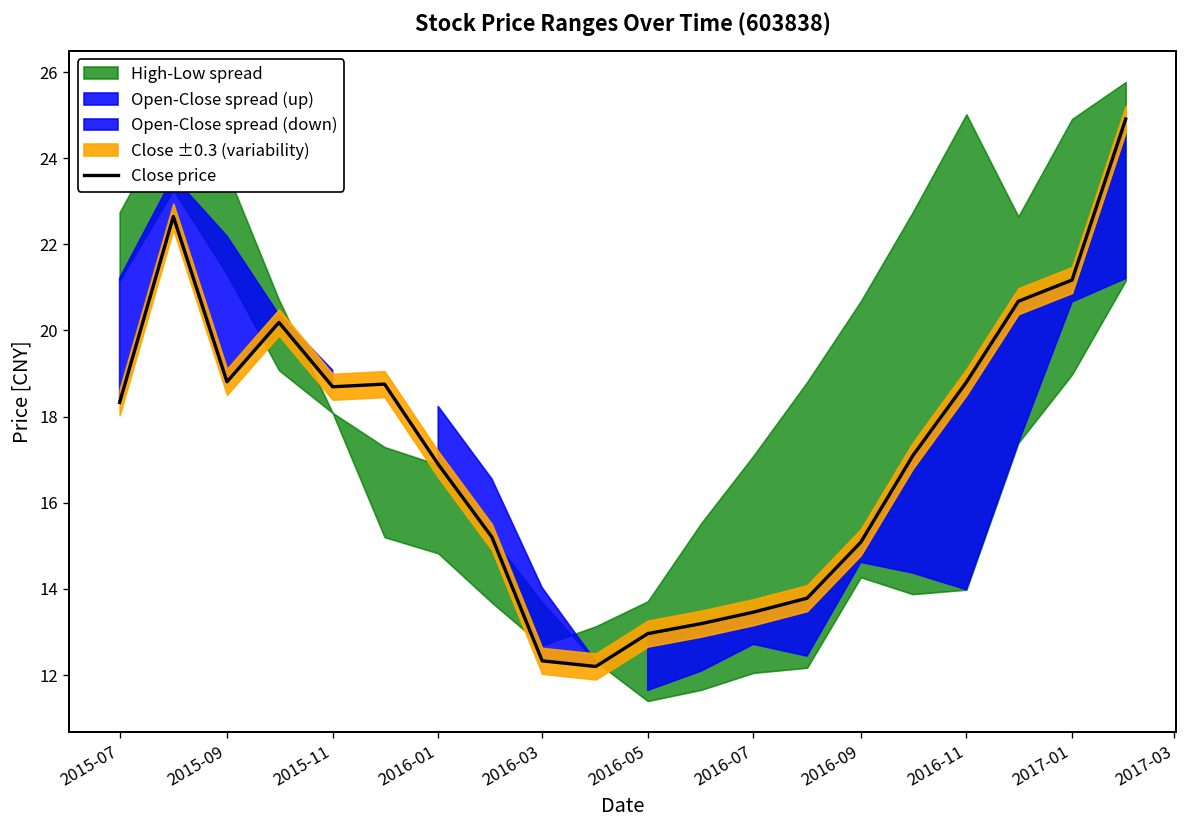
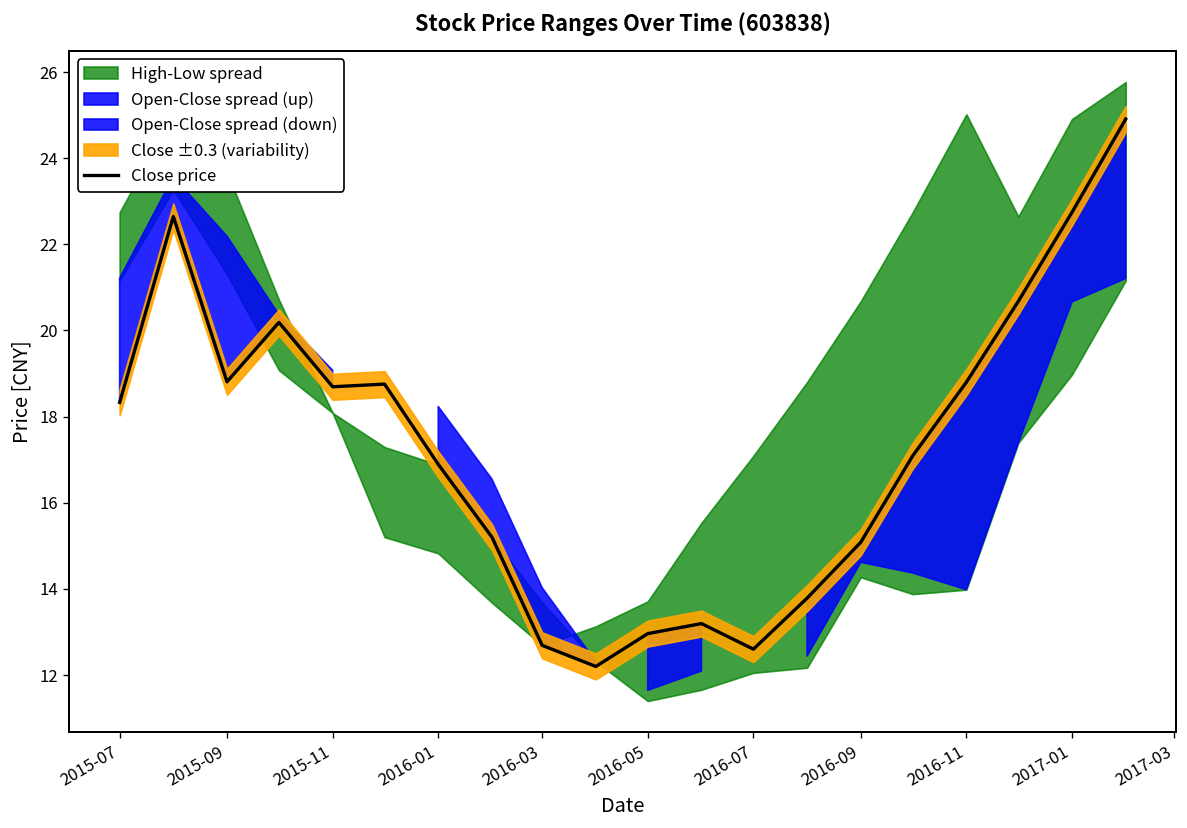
Close price, 2016-03: 12.3 -> 12.7
Close price, 2016-07: 13.5 -> 12.6
Close price, 2017-01: 21.2 -> 22.7
